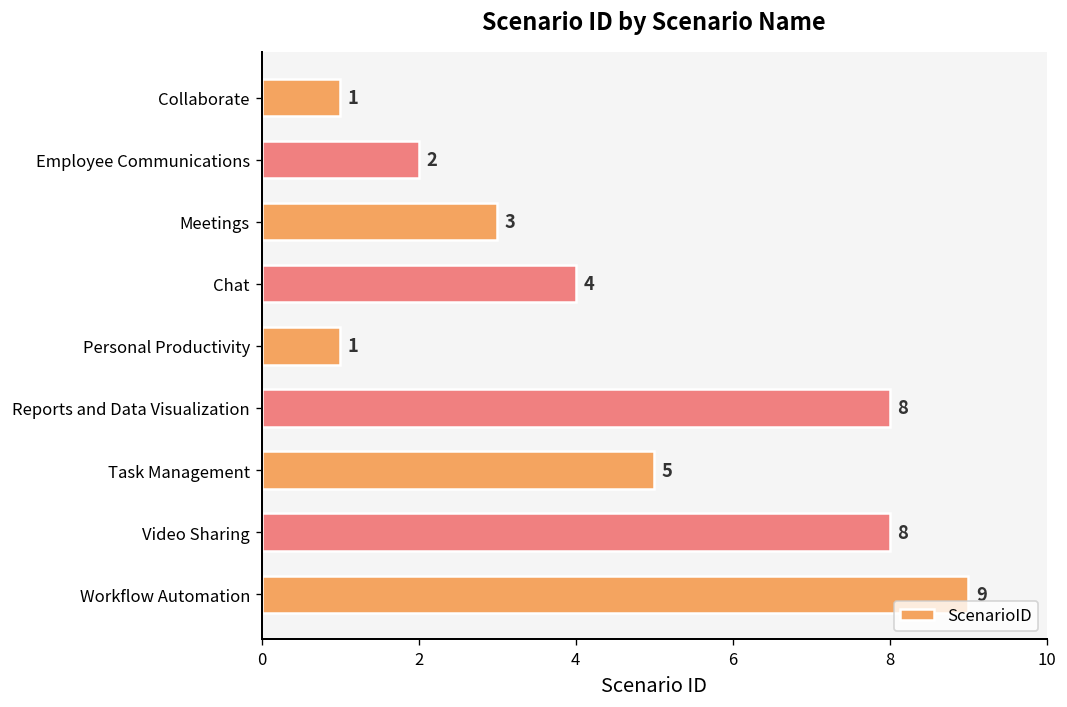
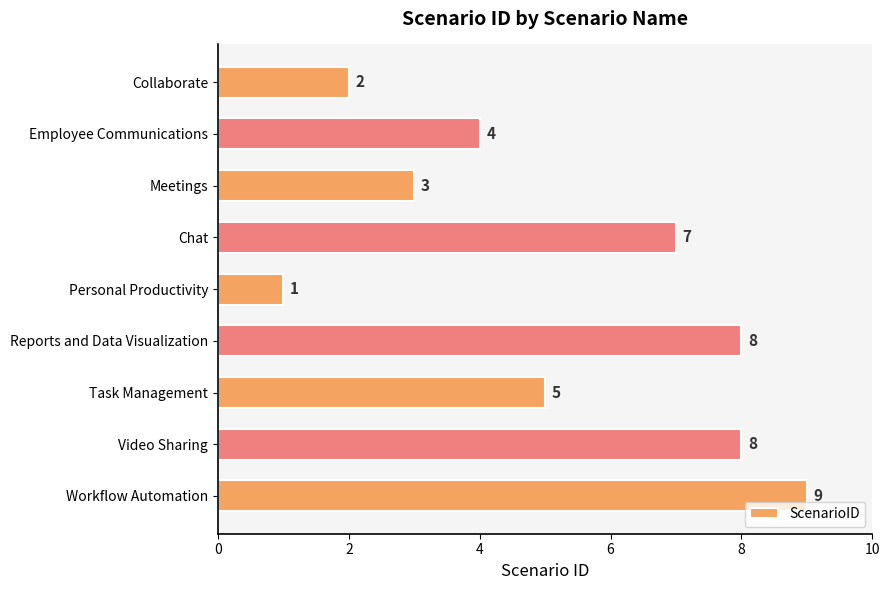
Collaborate: 1 -> 2
Employee Communications: 2 -> 4
Chat: 4 -> 7
